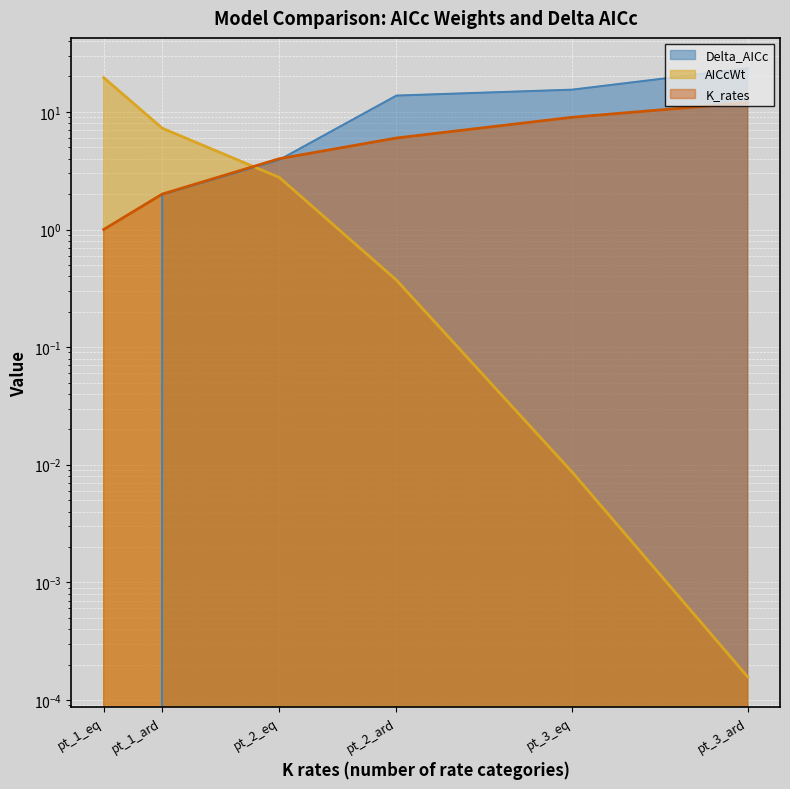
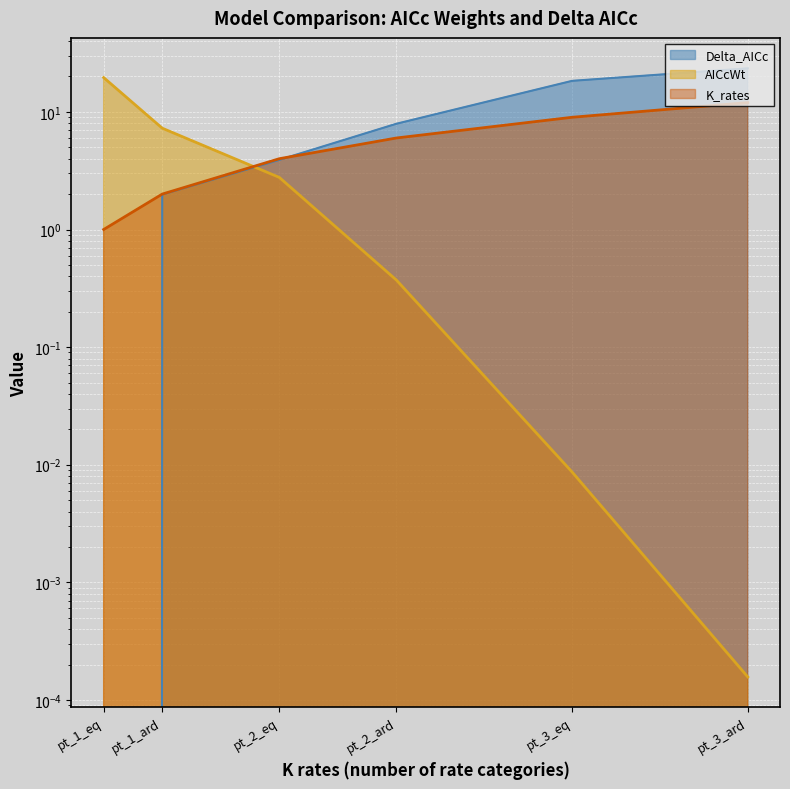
Delta_AICc, pt_2_ard: 14 -> 8
Delta_AICc, pt_3_eq: 15 -> 18
